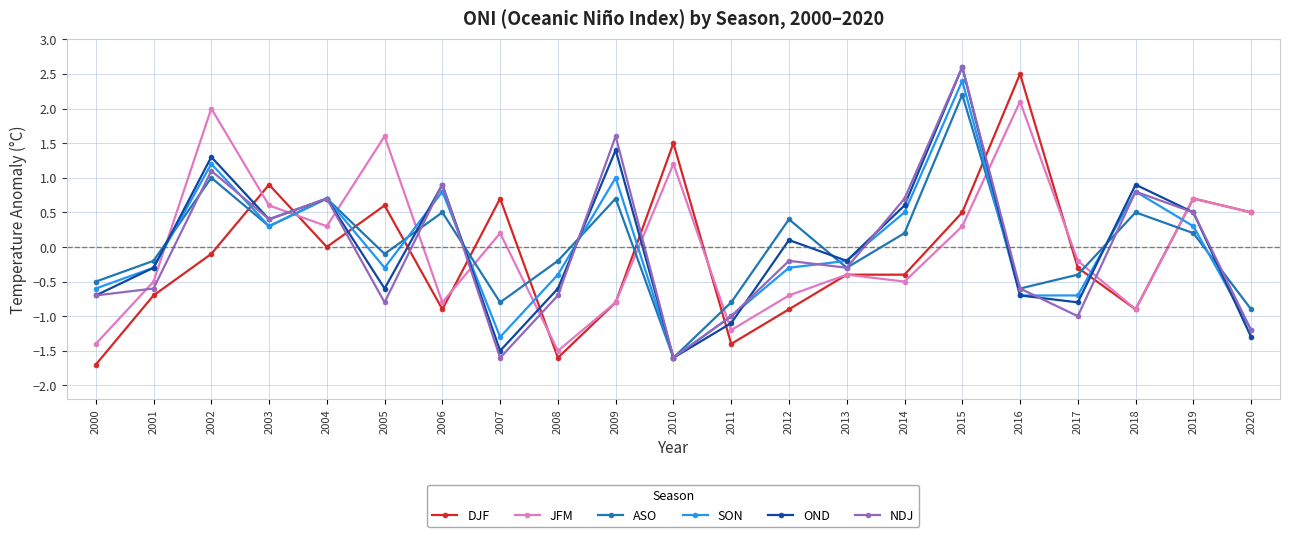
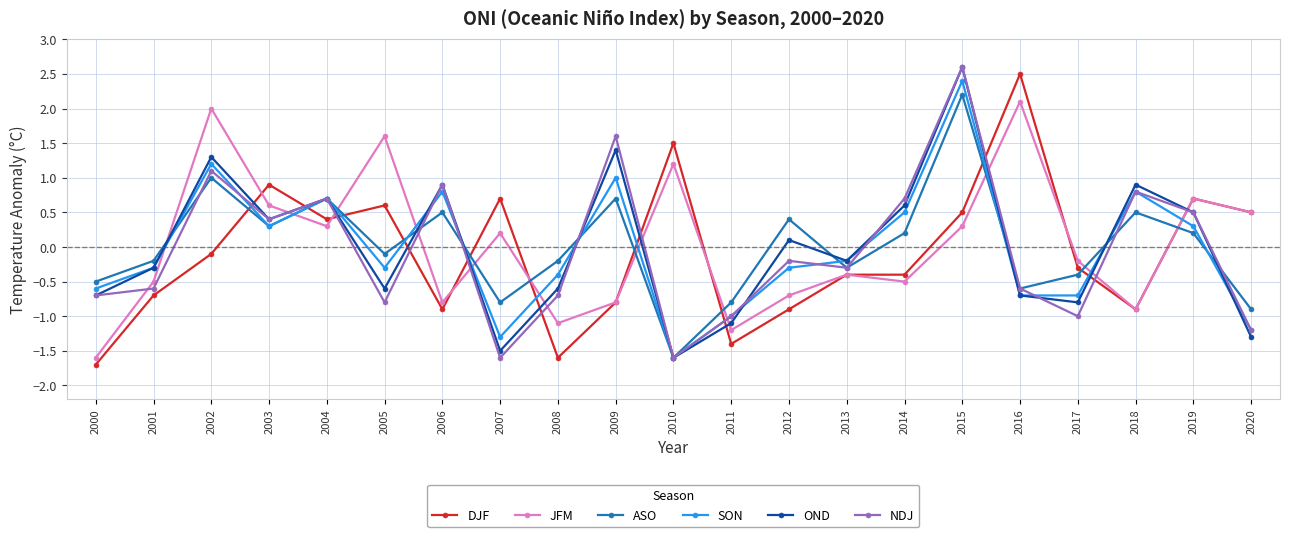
JFM, 2000: -1.4 -> -1.6
DJF, 2004: 0.0 -> 0.4
JFM, 2008: -1.5 -> -1.1
